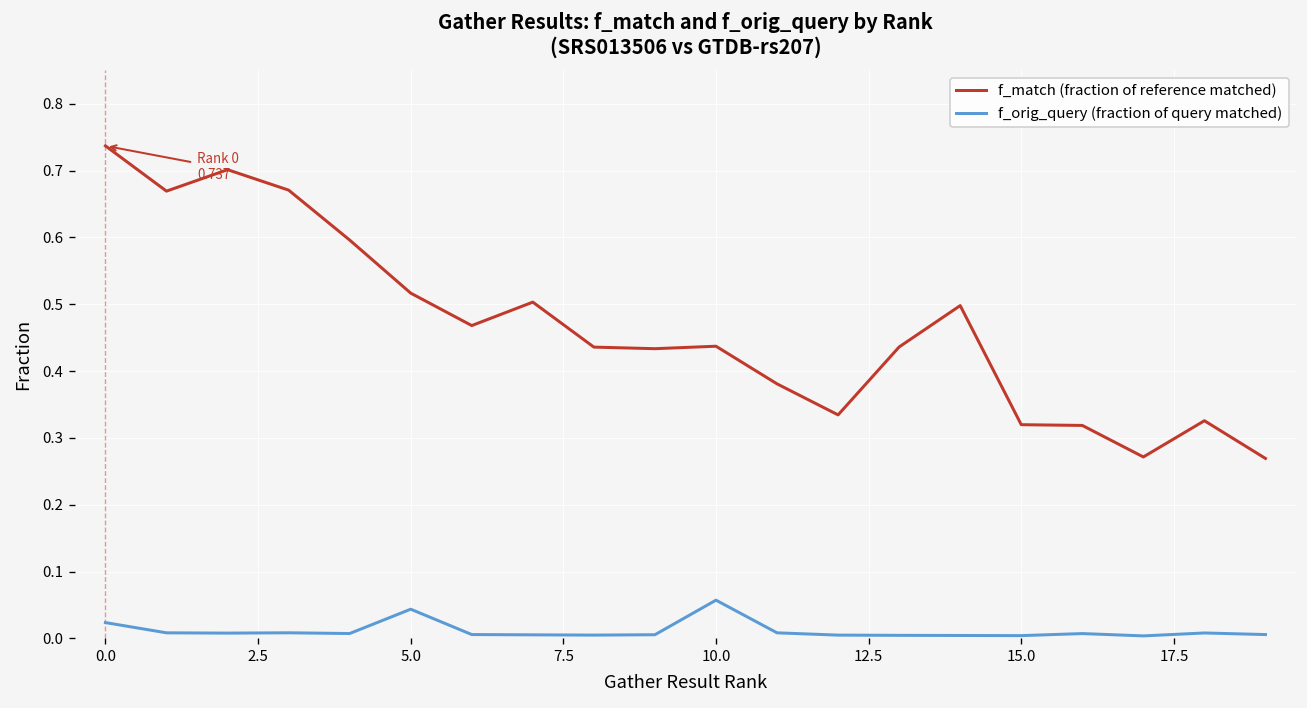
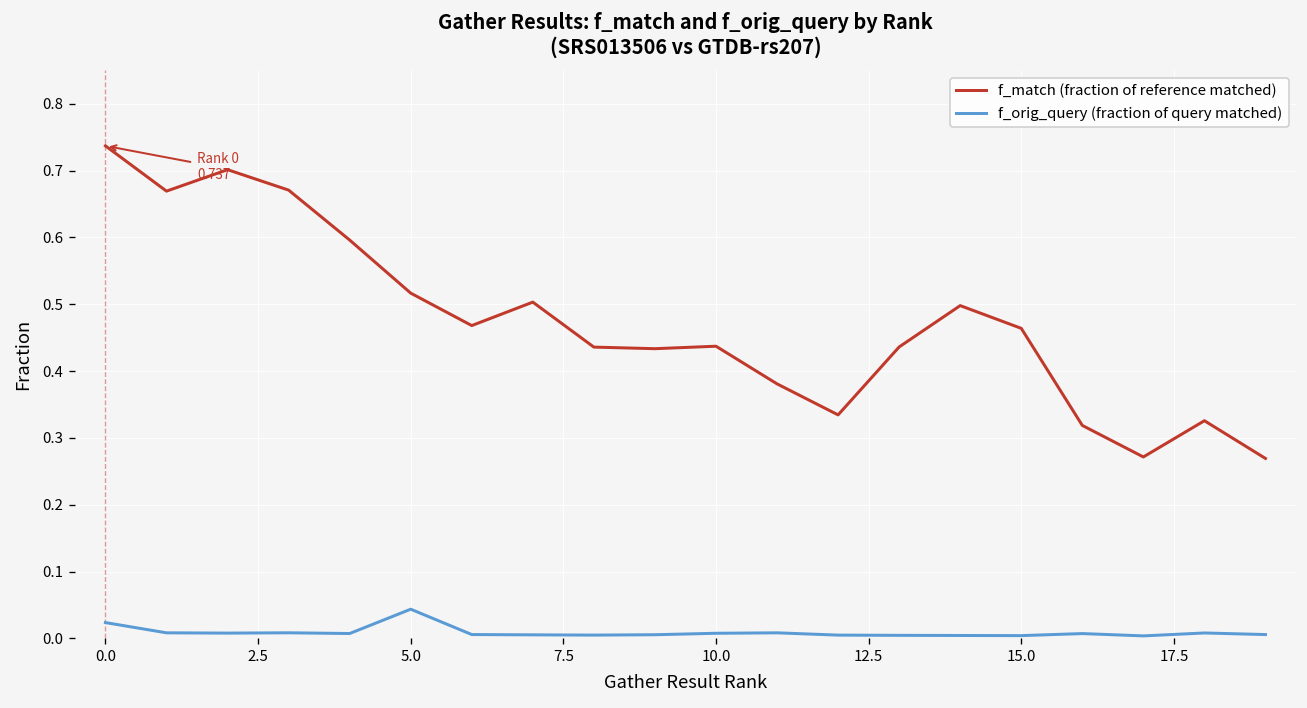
f_orig_query (fraction of query matched), 10.0: 0.06 -> 0.01
f_match (fraction of reference matched), 15.0: 0.32 -> 0.46
